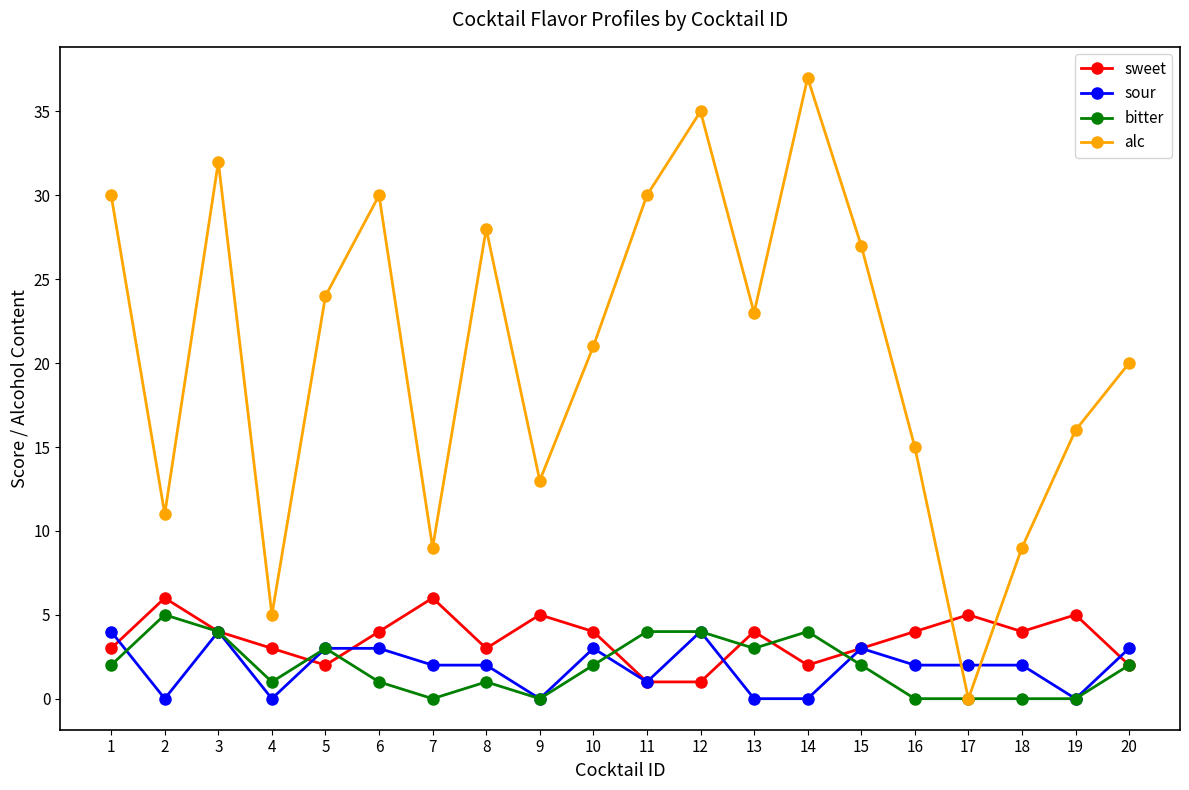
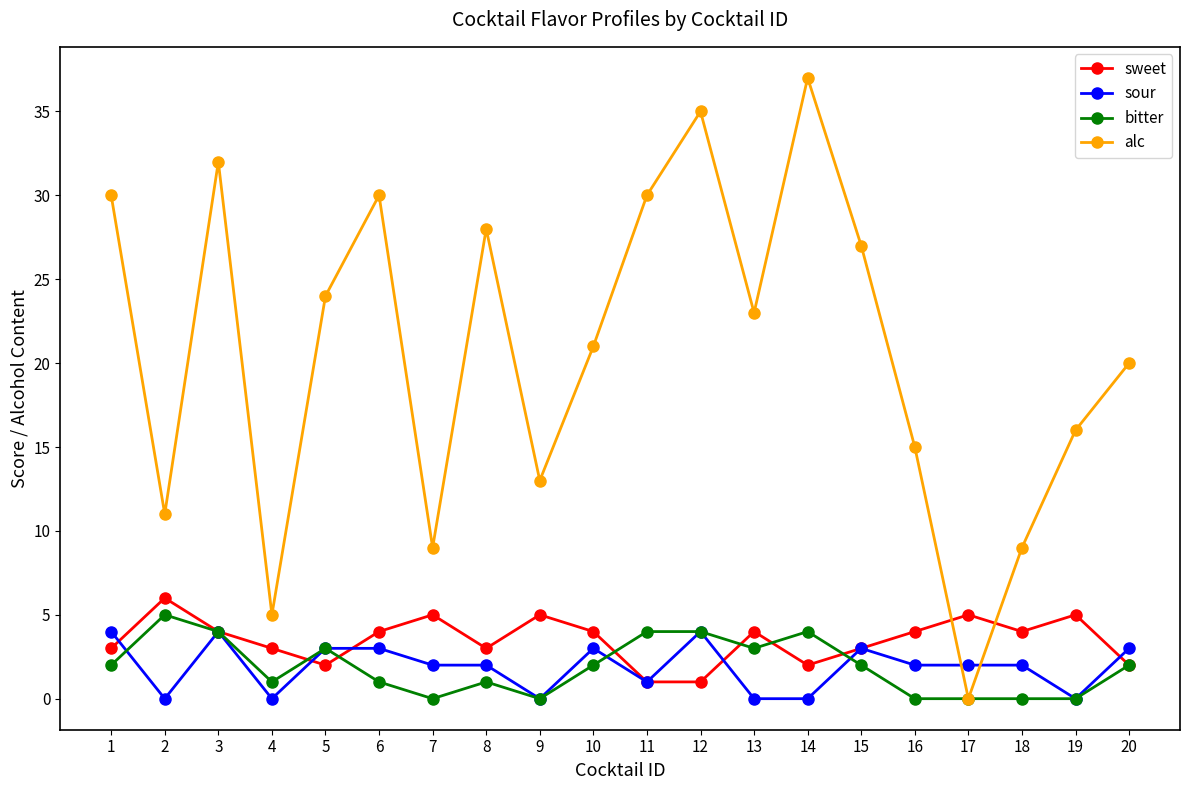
sweet, 7: 6 -> 5
